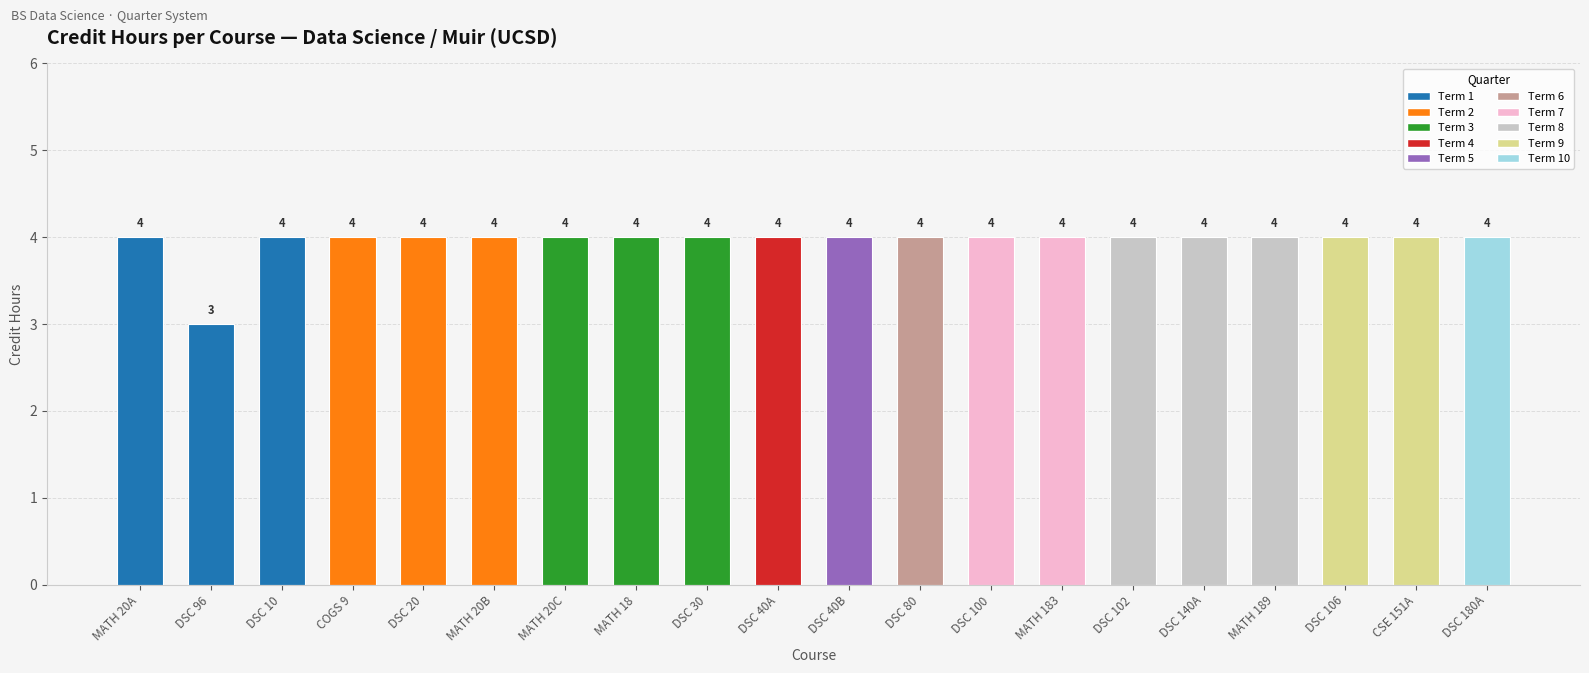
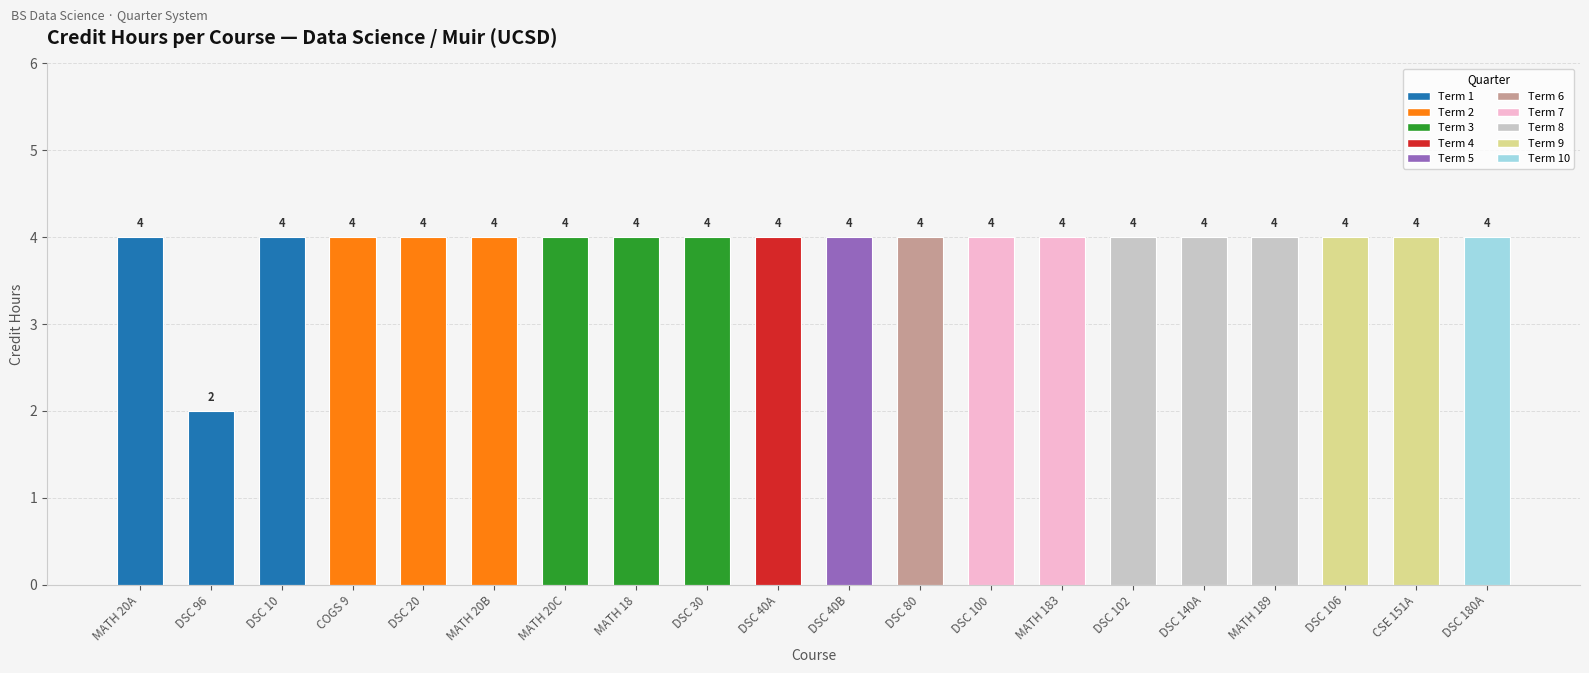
DSC 96: 3 -> 2
